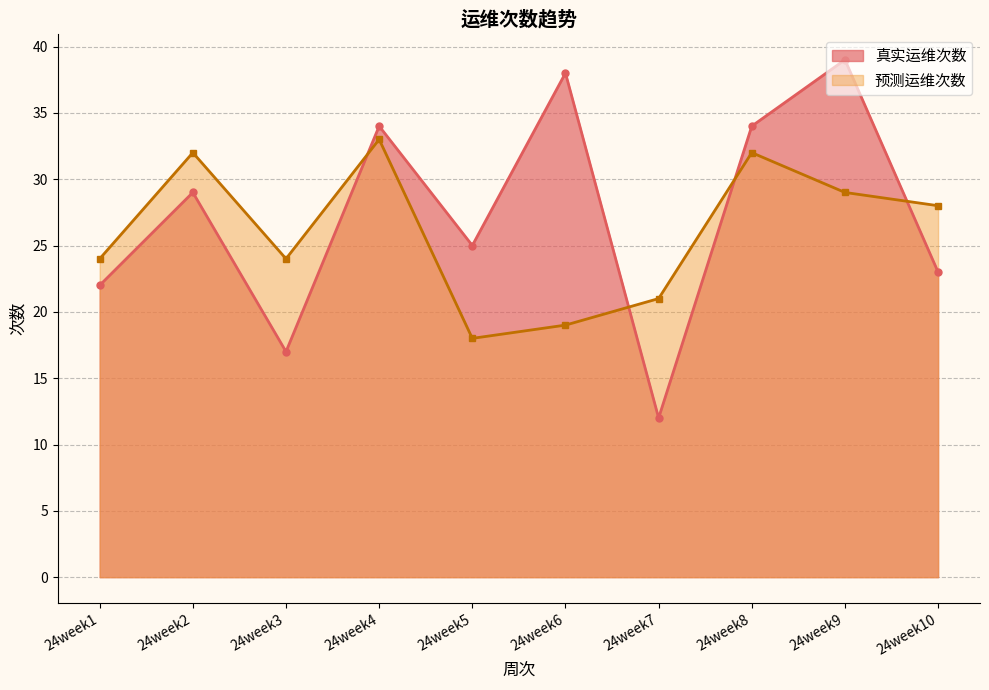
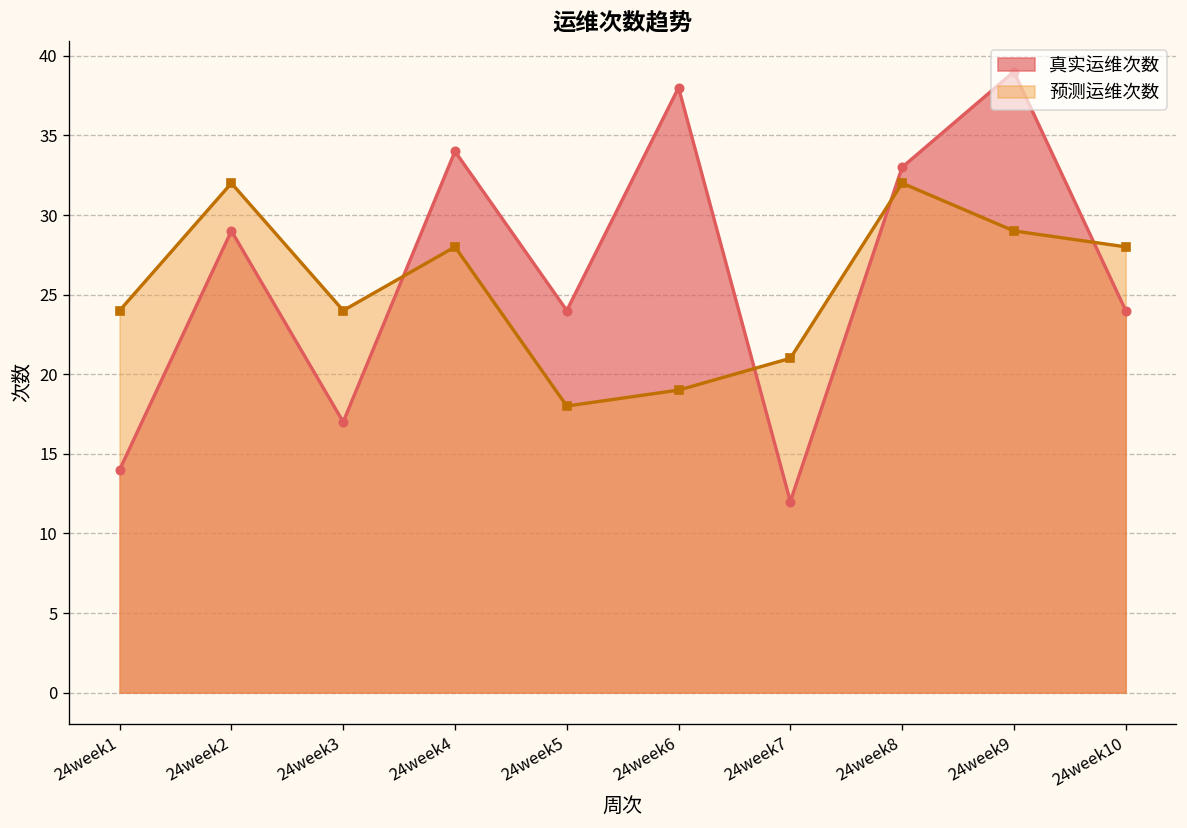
真实运维次数, 24week1: 22 -> 14
预测运维次数, 24week4: 33 -> 28
真实运维次数, 24week5: 25 -> 24
真实运维次数, 24week8: 34 -> 33
真实运维次数, 24week10: 23 -> 24
